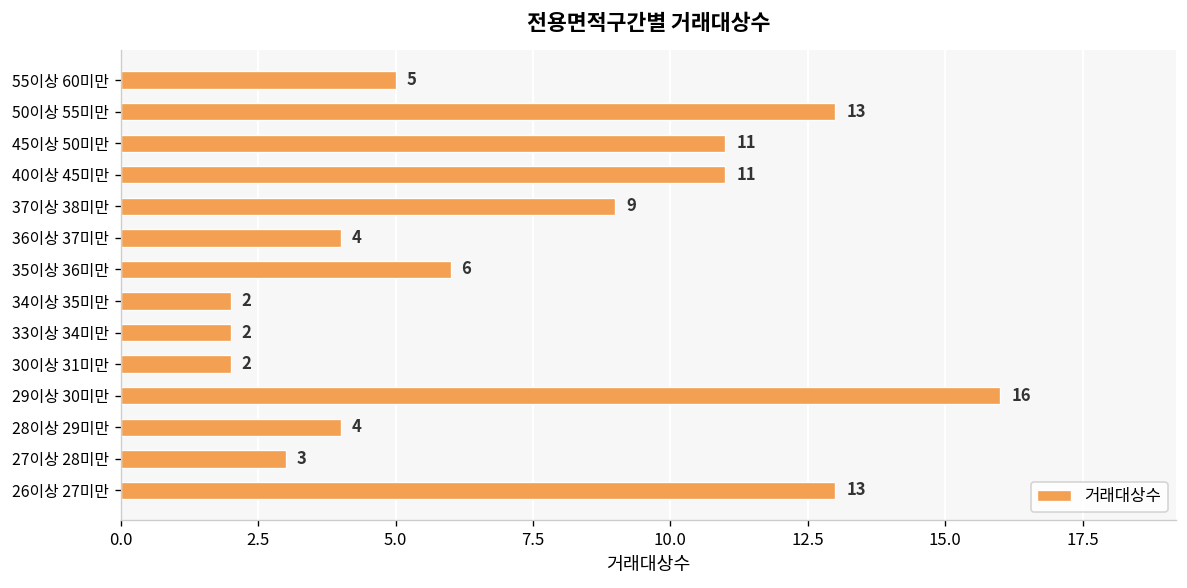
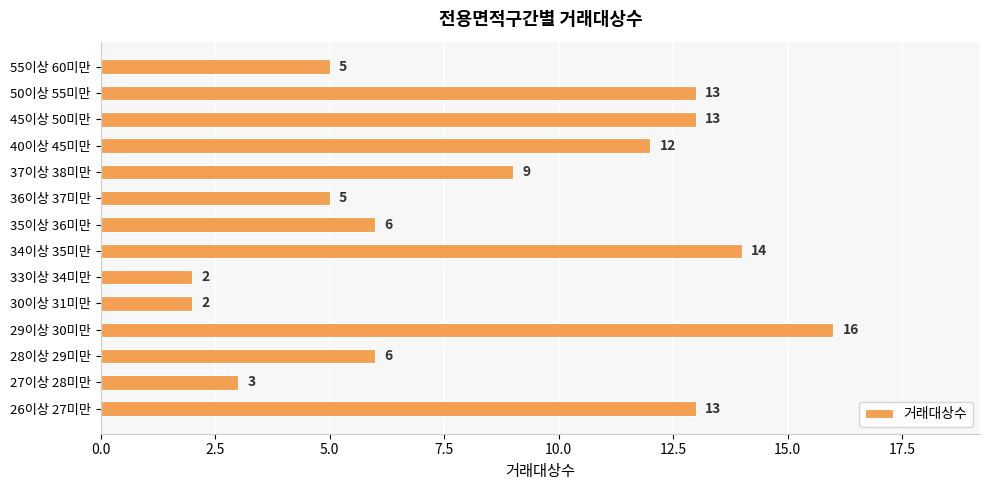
45이상 50미만: 11 -> 13
40이상 45미만: 11 -> 12
36이상 37미만: 4 -> 5
34이상 35미만: 2 -> 14
28이상 29미만: 4 -> 6
